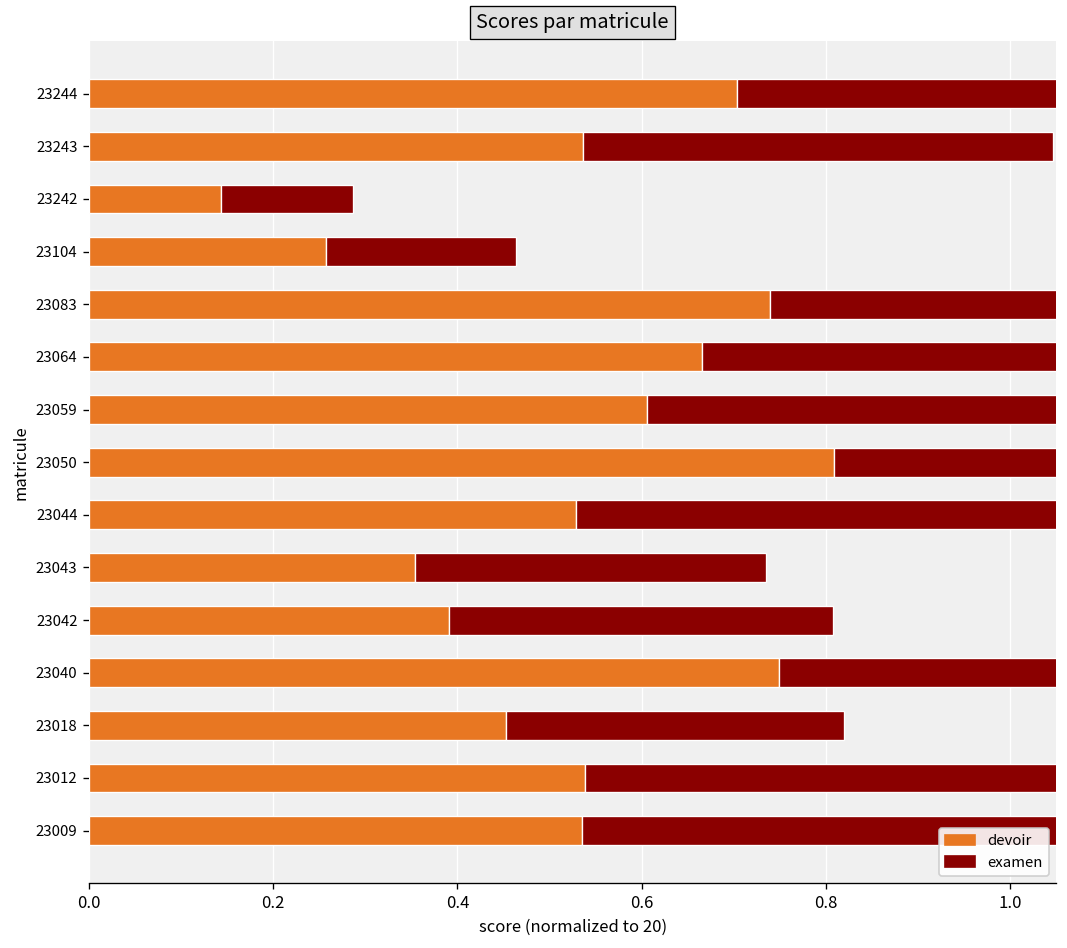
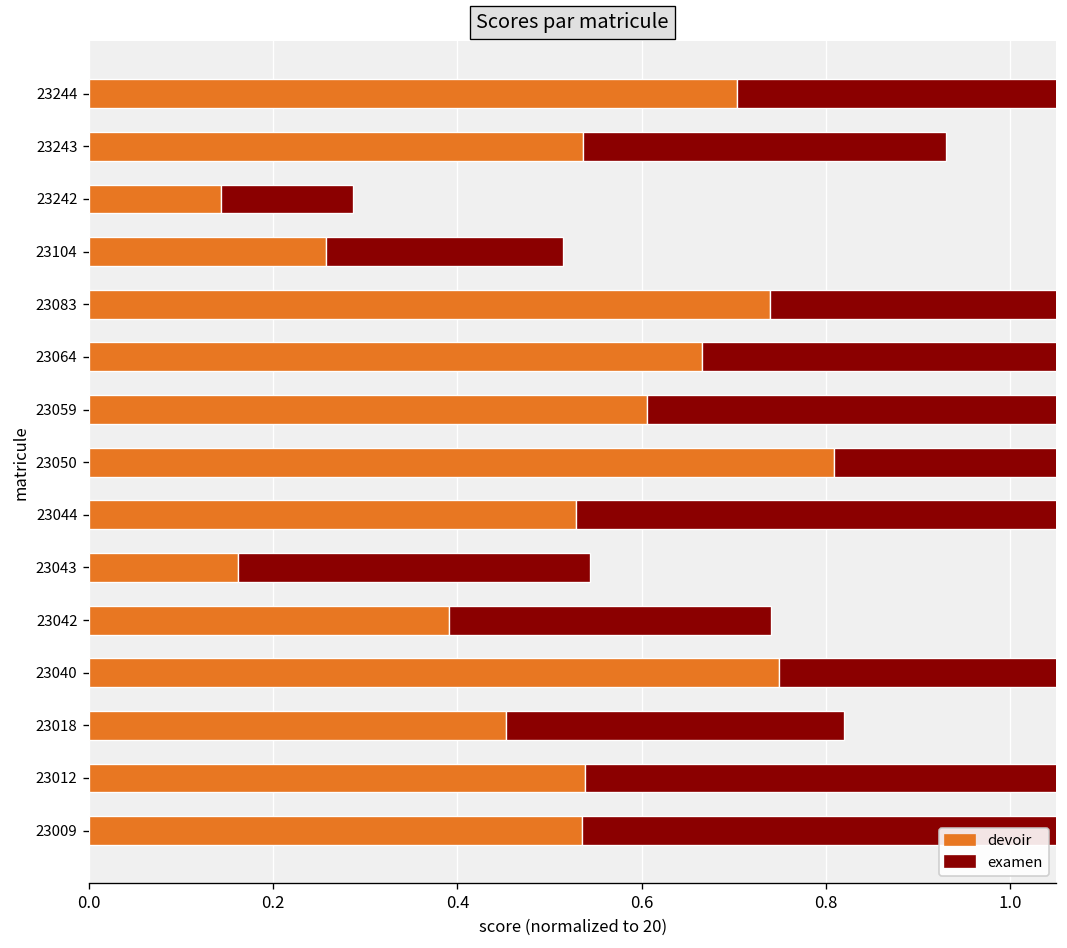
examen, 23243: 0.51 -> 0.39
examen, 23104: 0.21 -> 0.26
devoir, 23043: 0.35 -> 0.16
examen, 23042: 0.42 -> 0.35
